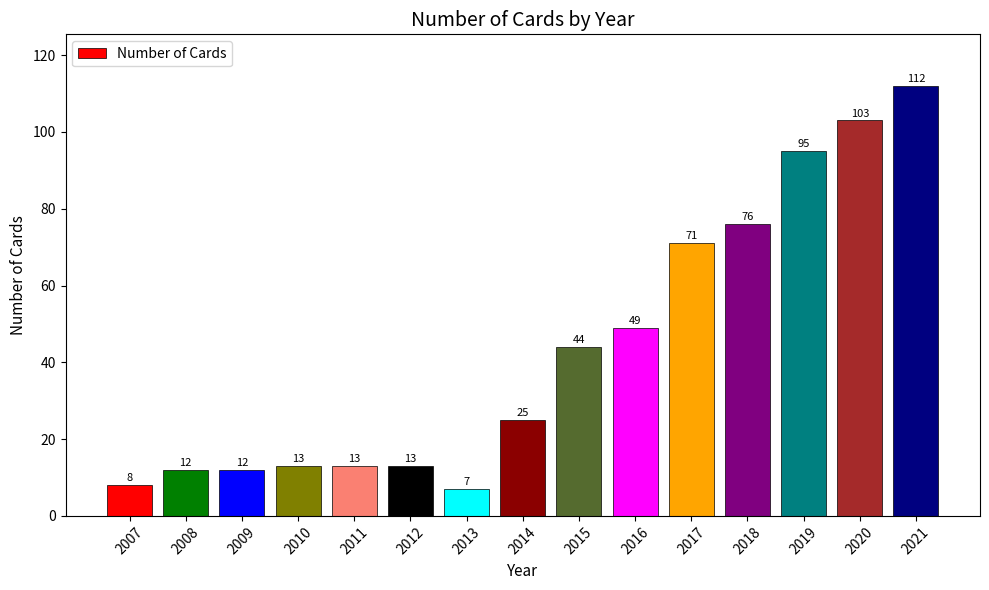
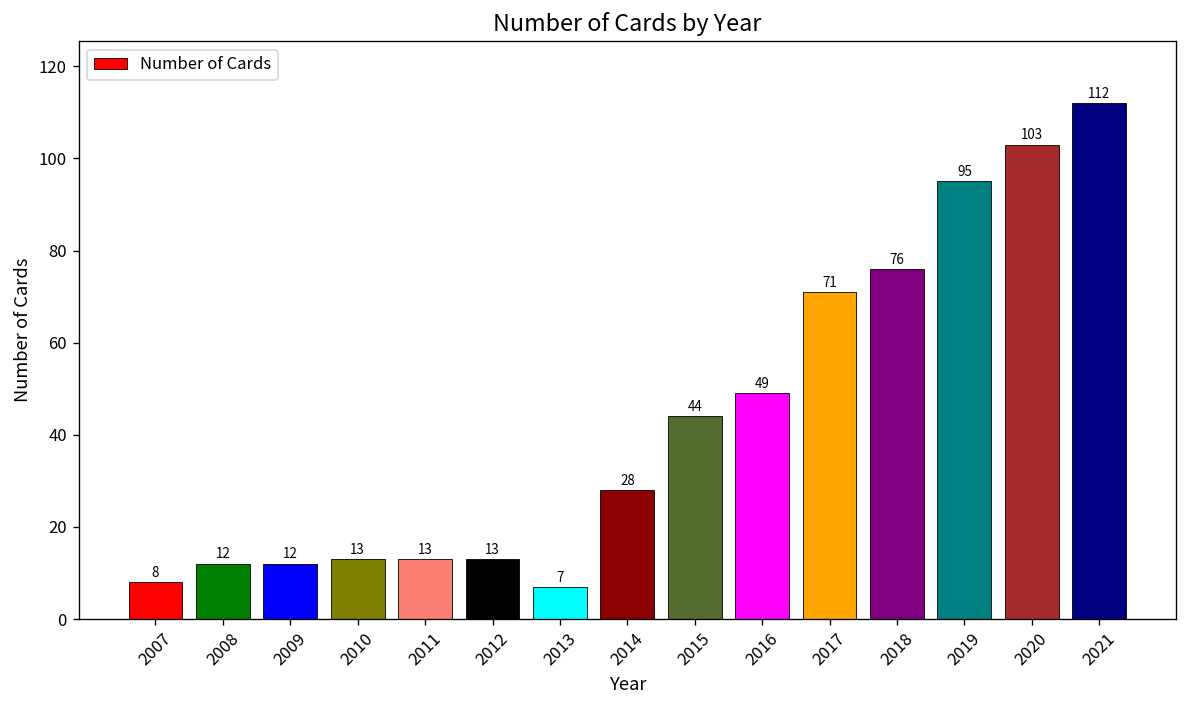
2014: 25 -> 28
